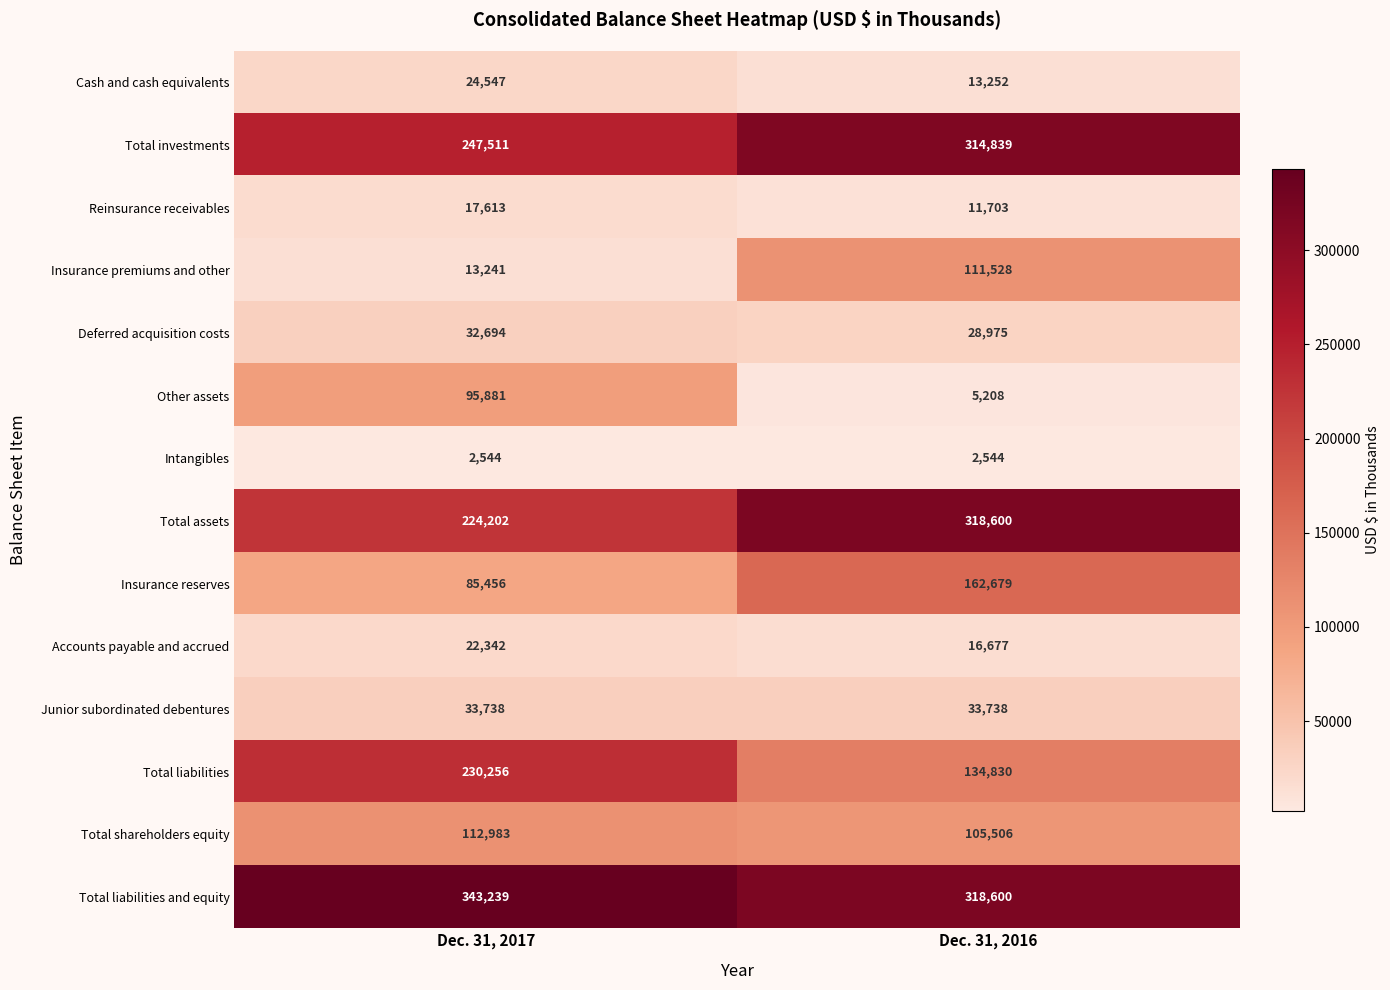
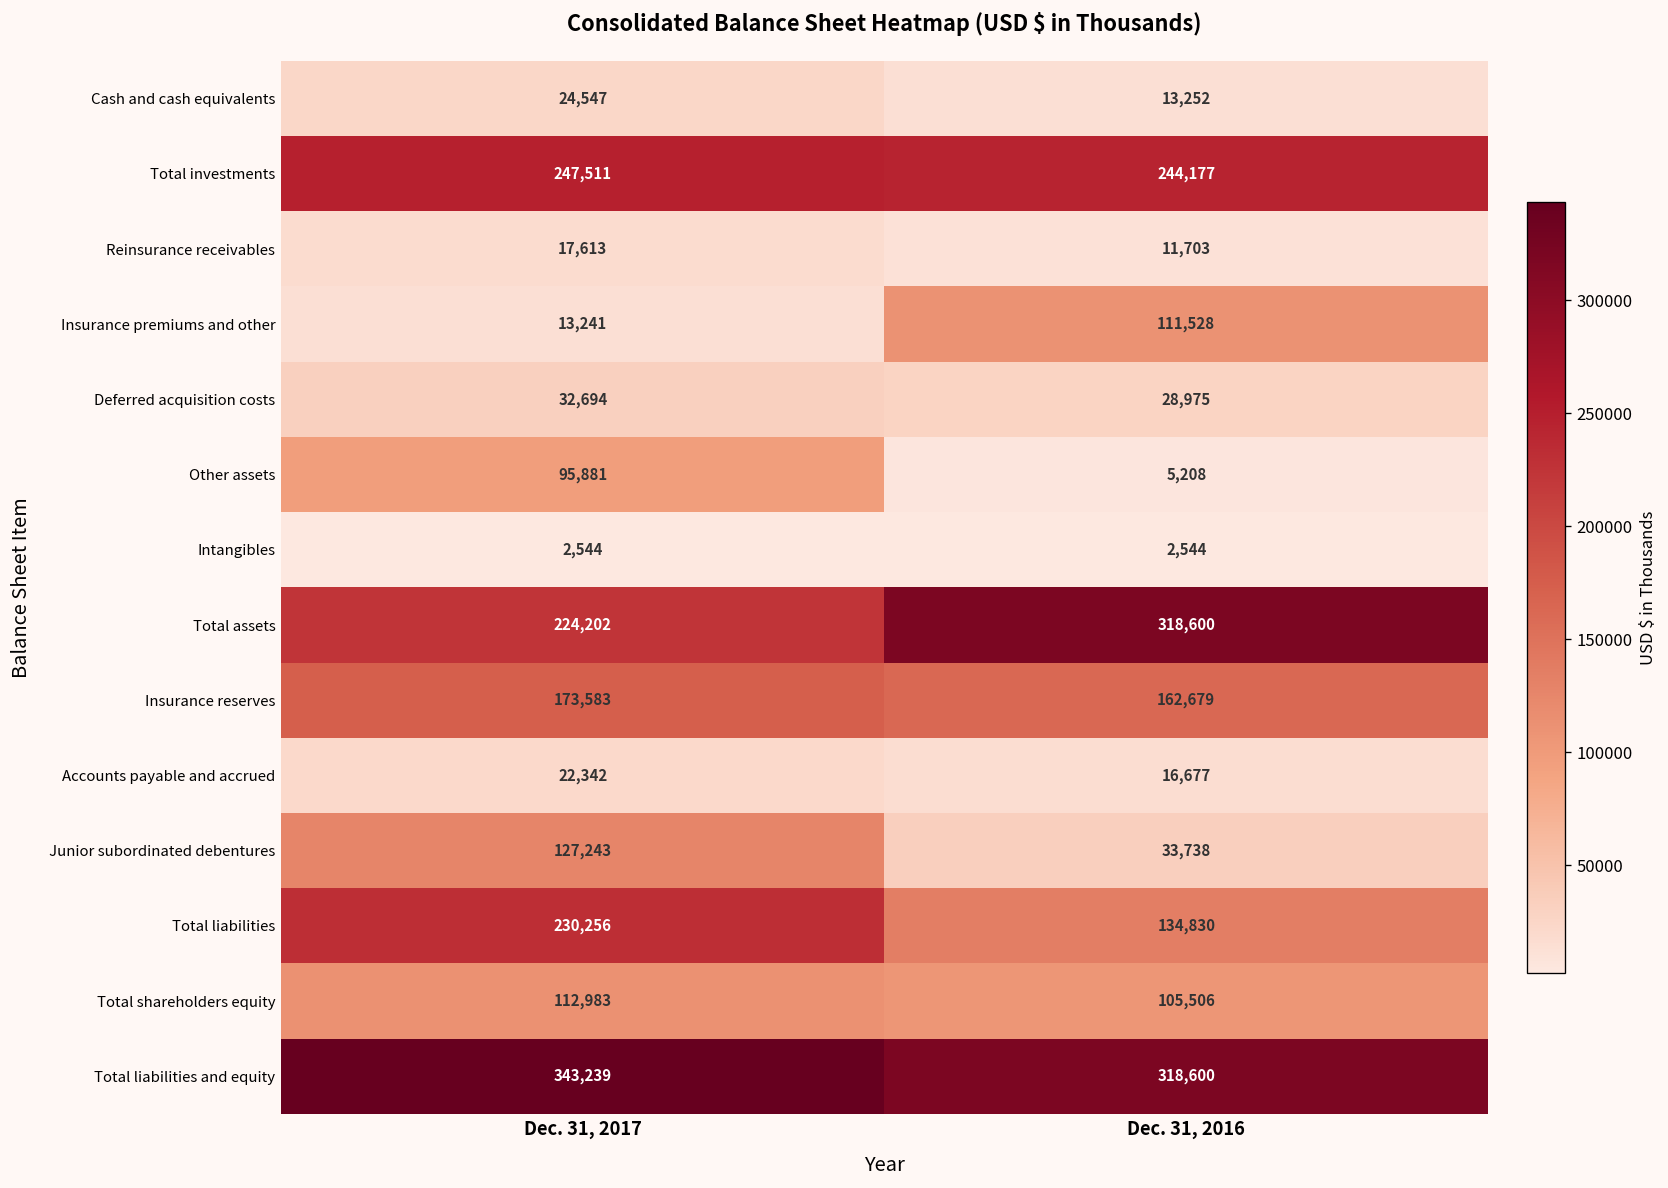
Total investments, Dec. 31, 2016: 314,839 -> 244,177
Insurance reserves, Dec. 31, 2017: 85,456 -> 173,583
Junior subordinated debentures, Dec. 31, 2017: 33,738 -> 127,243
